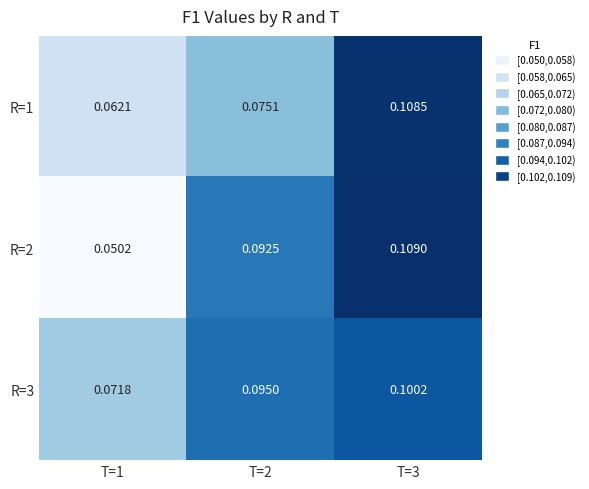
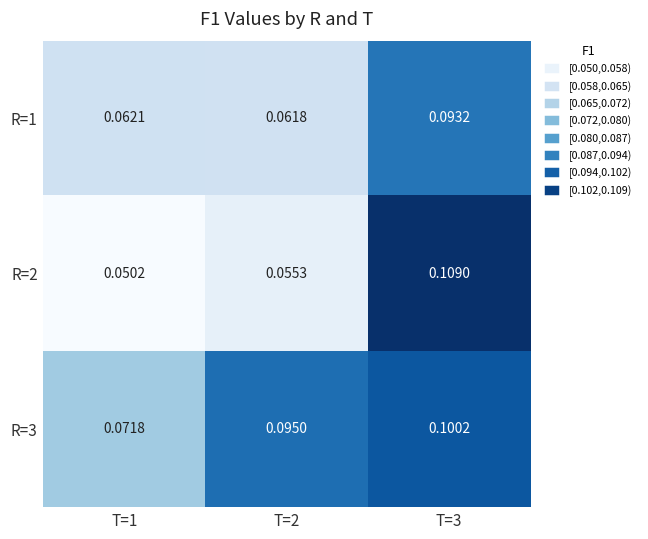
R=1, T=2: 0.0751 -> 0.0618
R=1, T=3: 0.1085 -> 0.0932
R=2, T=2: 0.0925 -> 0.0553
